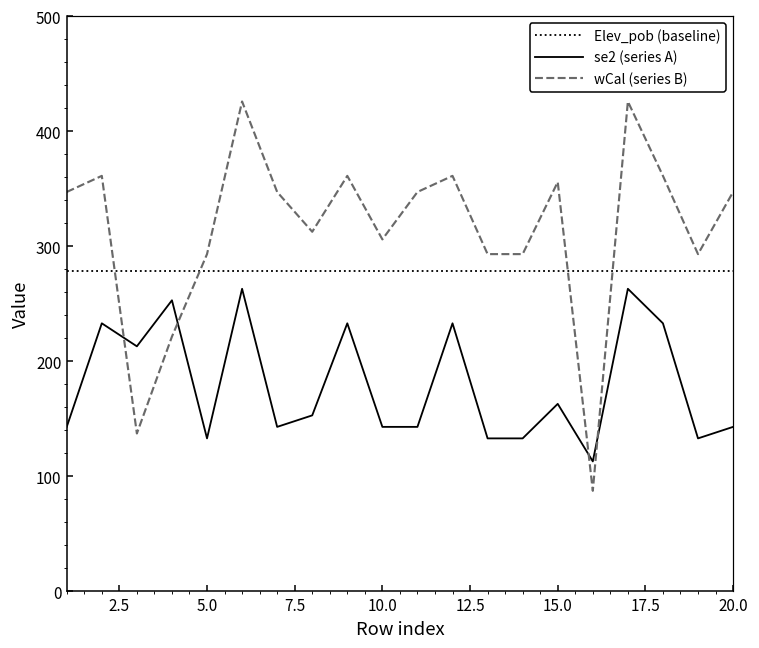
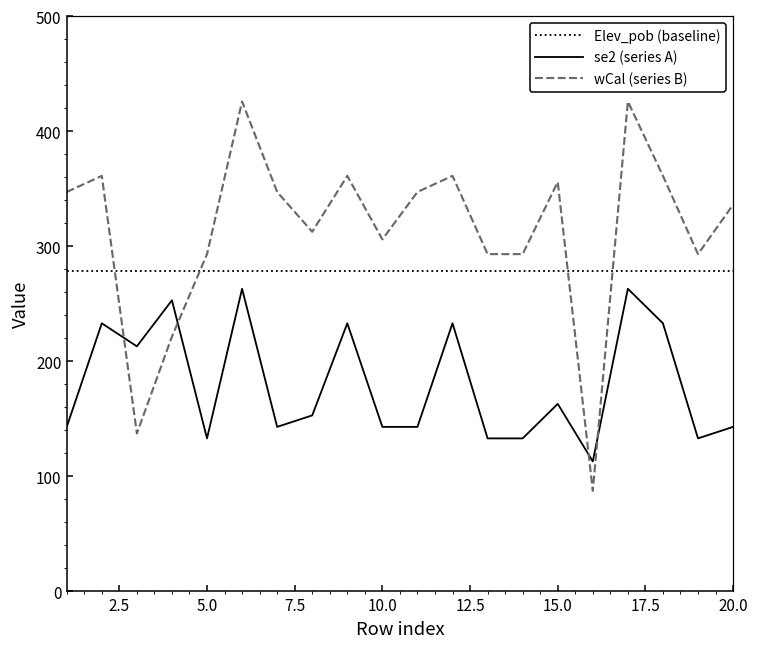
wCal (series B), 20.0: 347 -> 336
